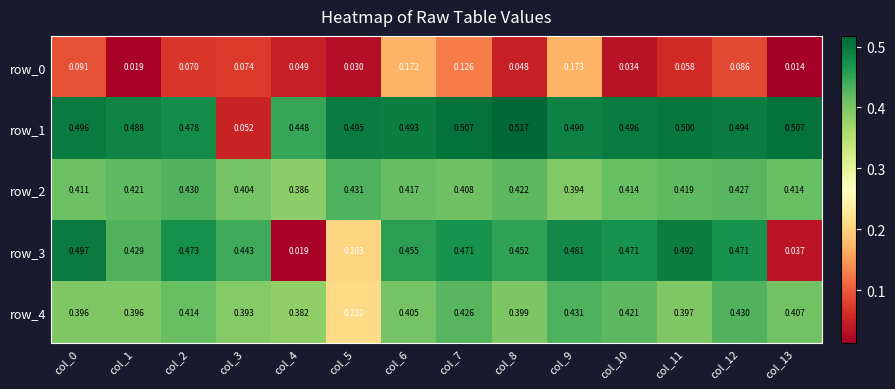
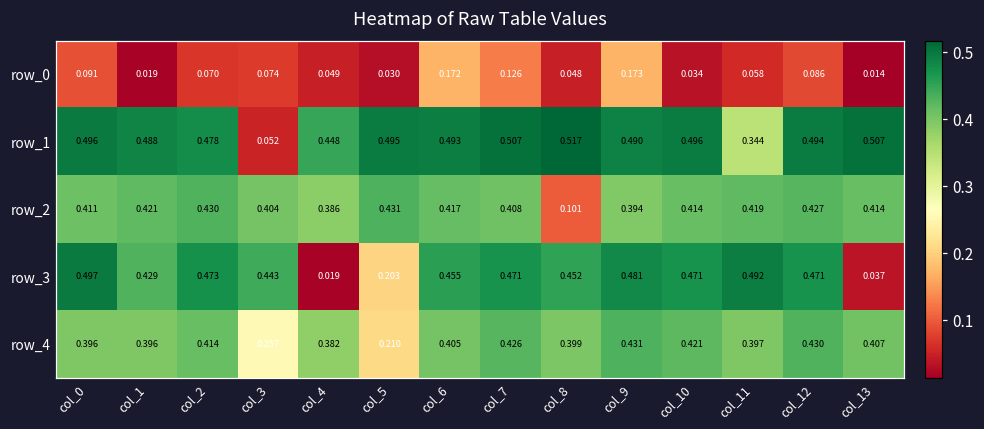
row_1, col_11: 0.500 -> 0.344
row_2, col_8: 0.422 -> 0.101
row_4, col_3: 0.393 -> 0.257
